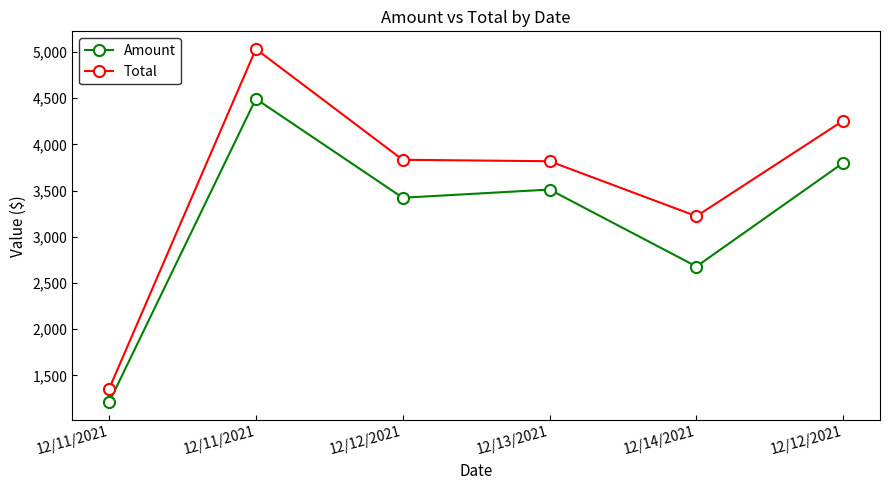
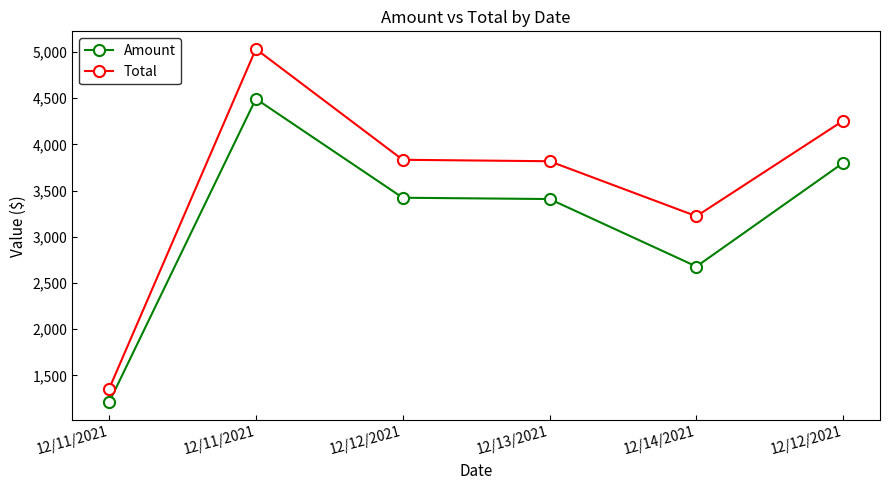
Amount, 12/13/2021: 3,500 -> 3,400
